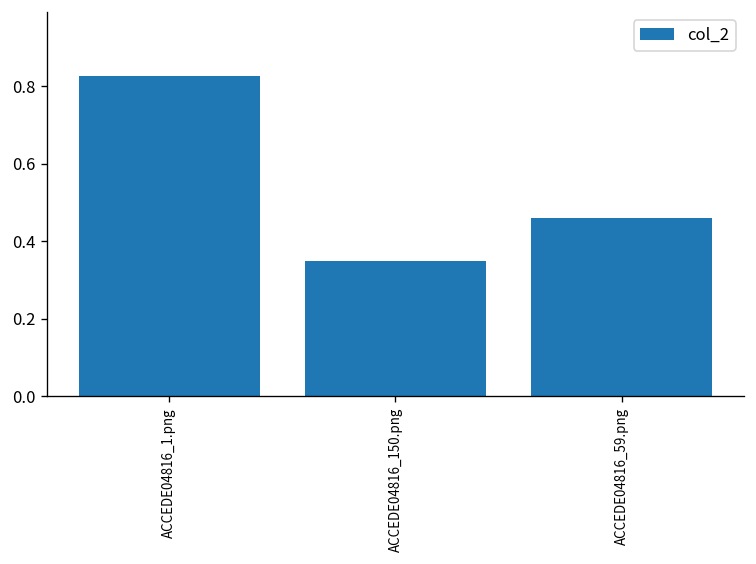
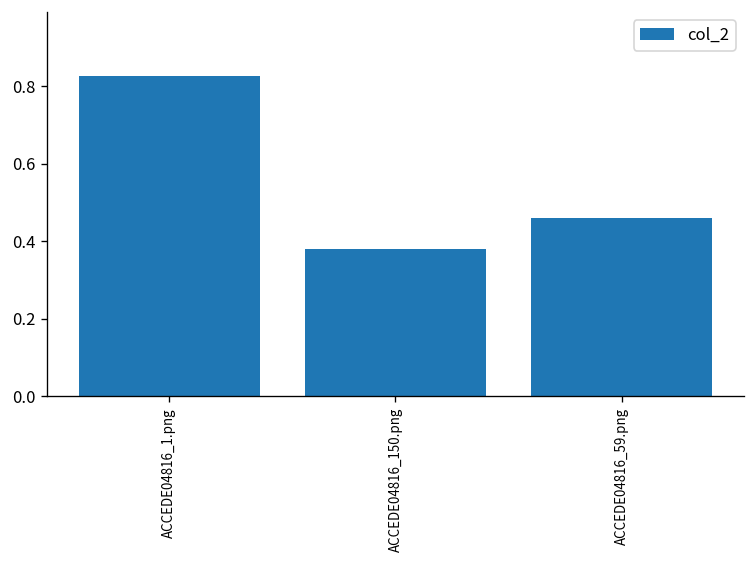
ACCEDE04816_150.png: 0.35 -> 0.38
